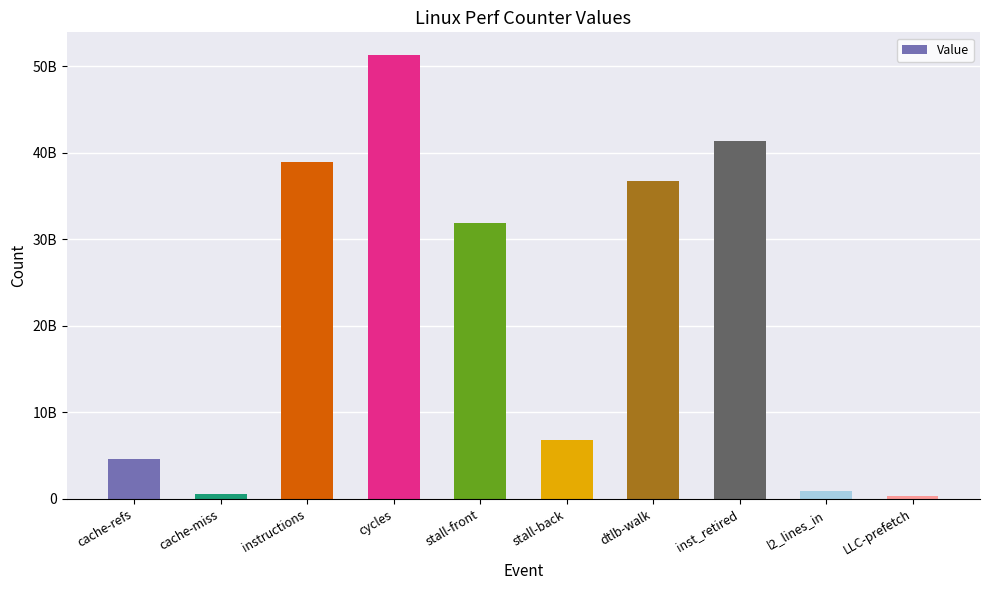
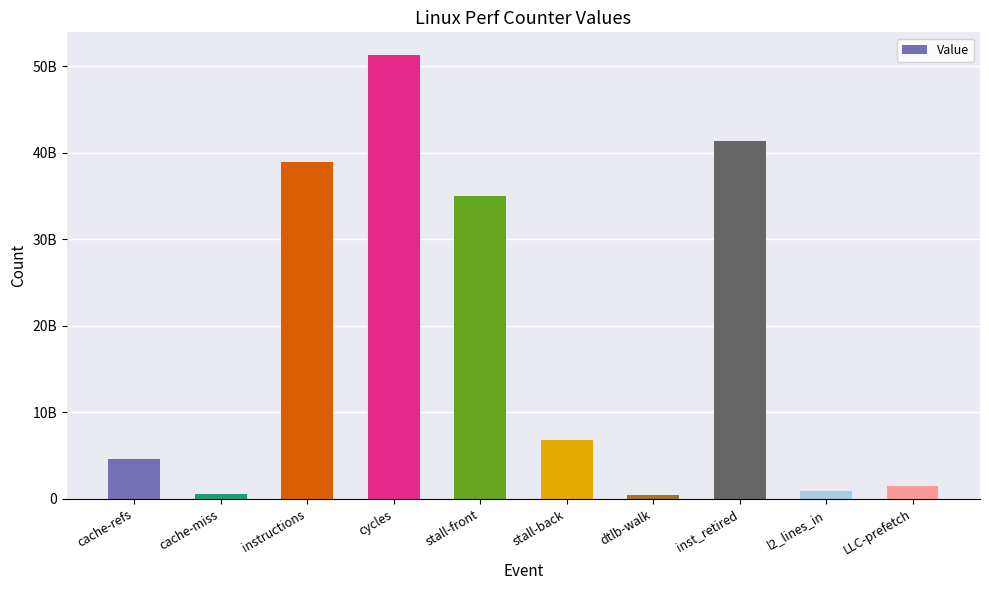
stall-front: 32000000000 -> 35000000000
dtlb-walk: 37000000000 -> 0
LLC-prefetch: 0 -> 2000000000
